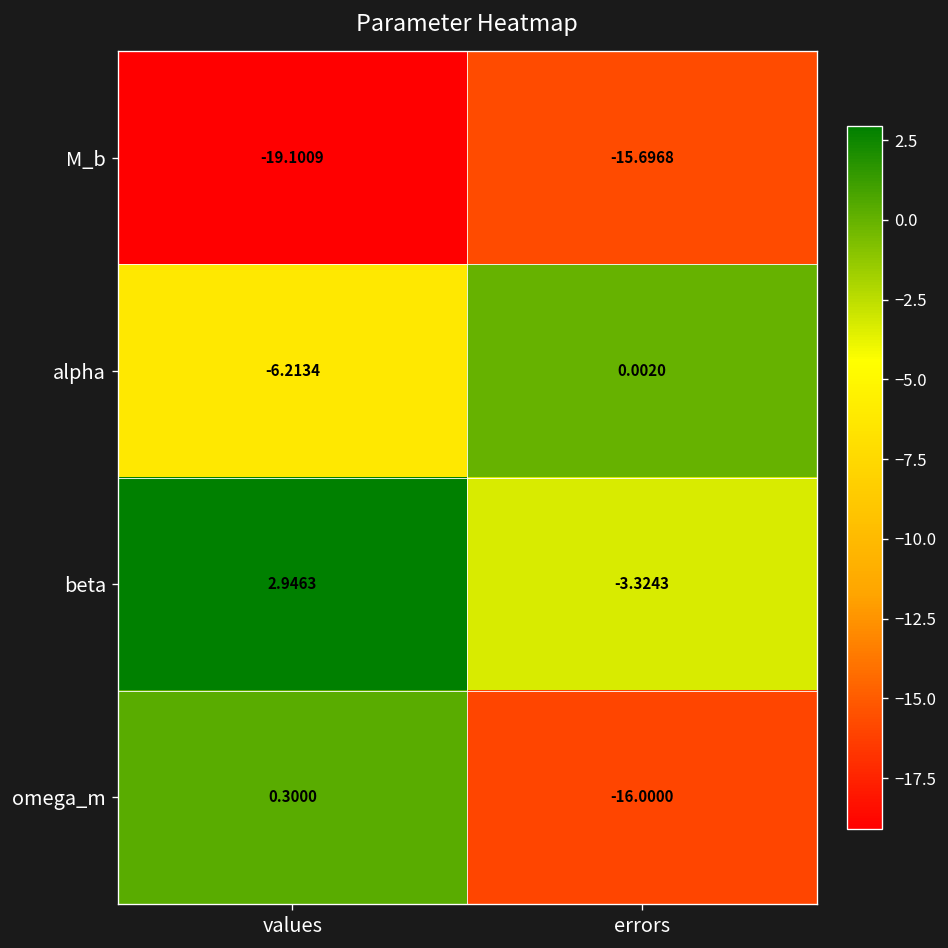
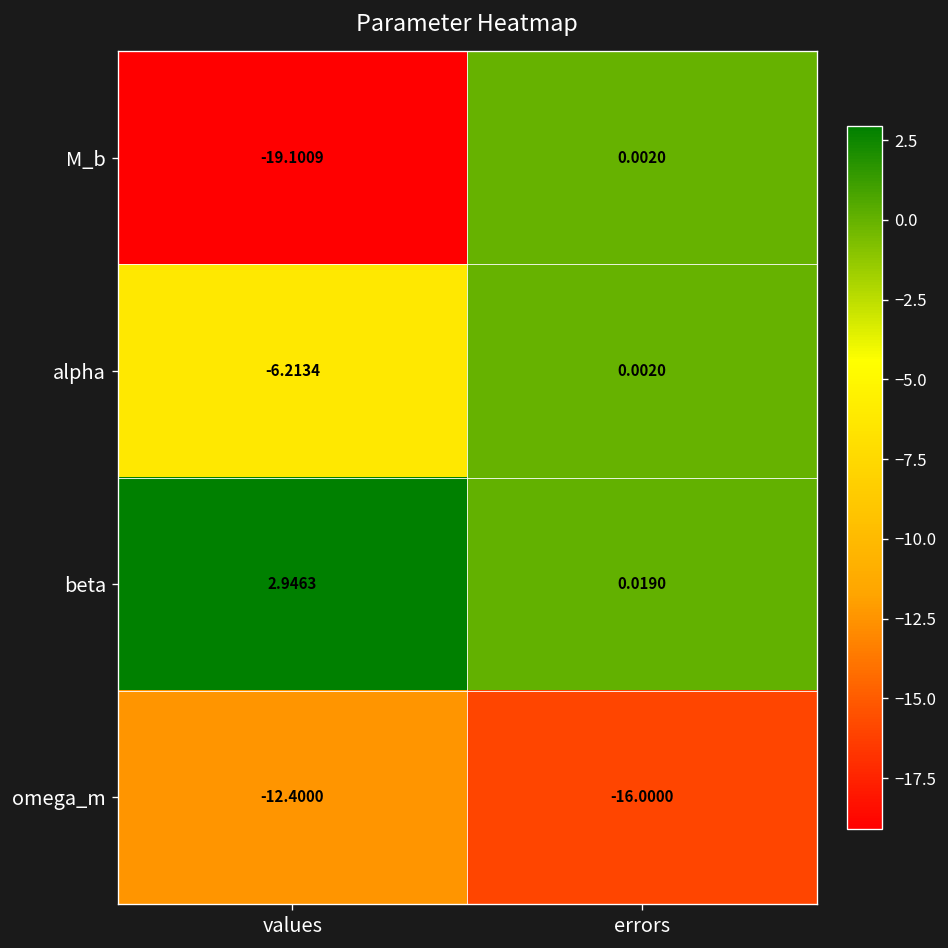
M_b, errors: -15.6968 -> 0.0020
beta, errors: -3.3243 -> 0.0190
omega_m, values: 0.3000 -> -12.4000
